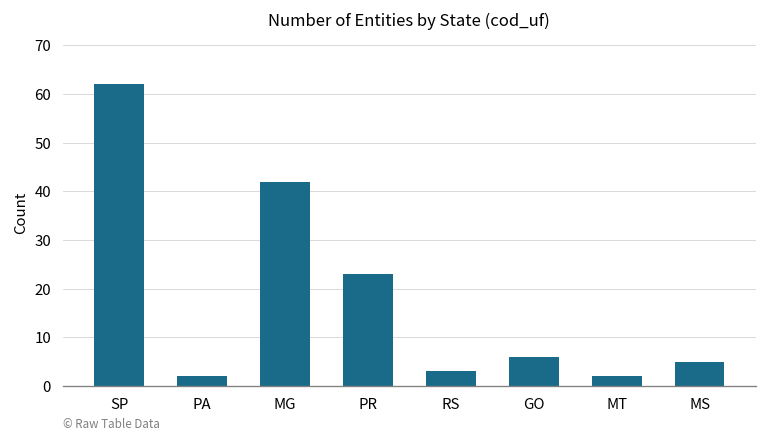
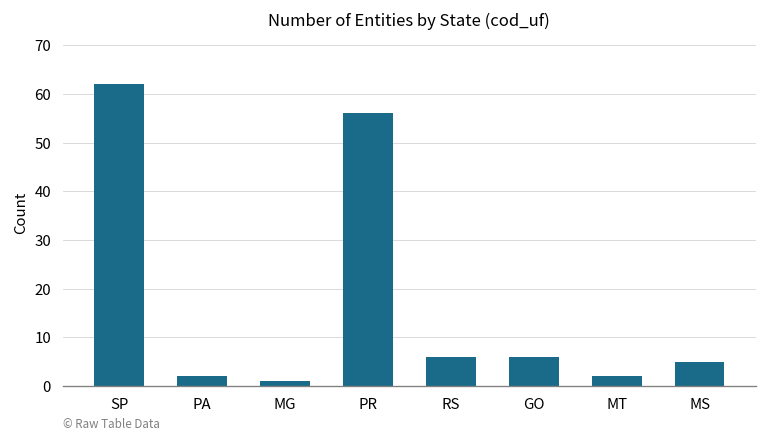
MG: 42 -> 1
PR: 23 -> 56
RS: 3 -> 6
